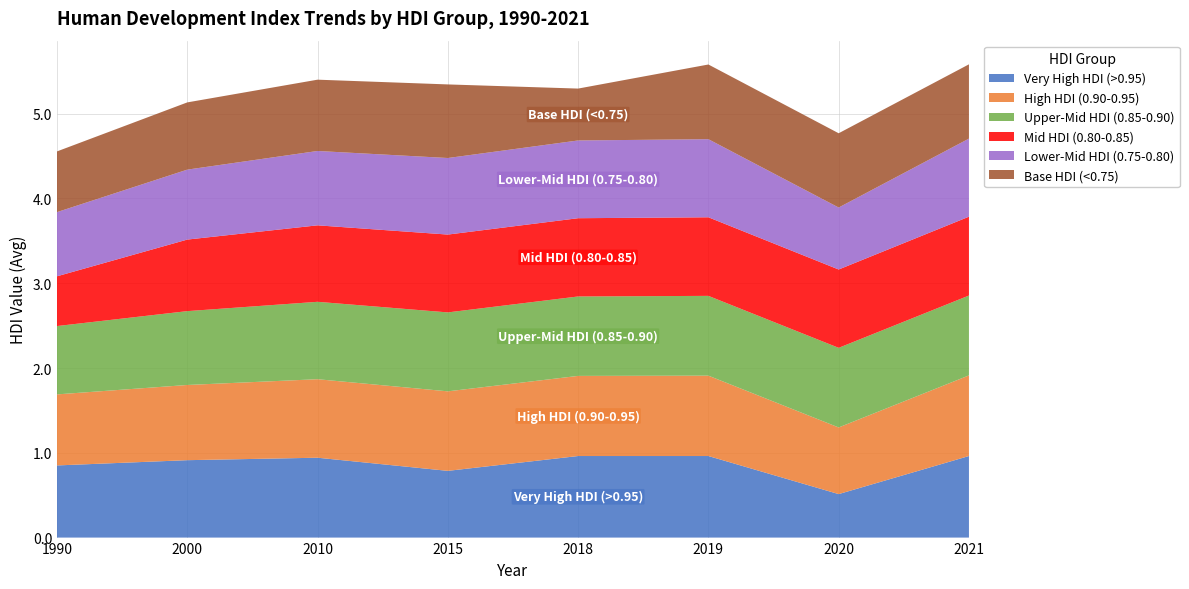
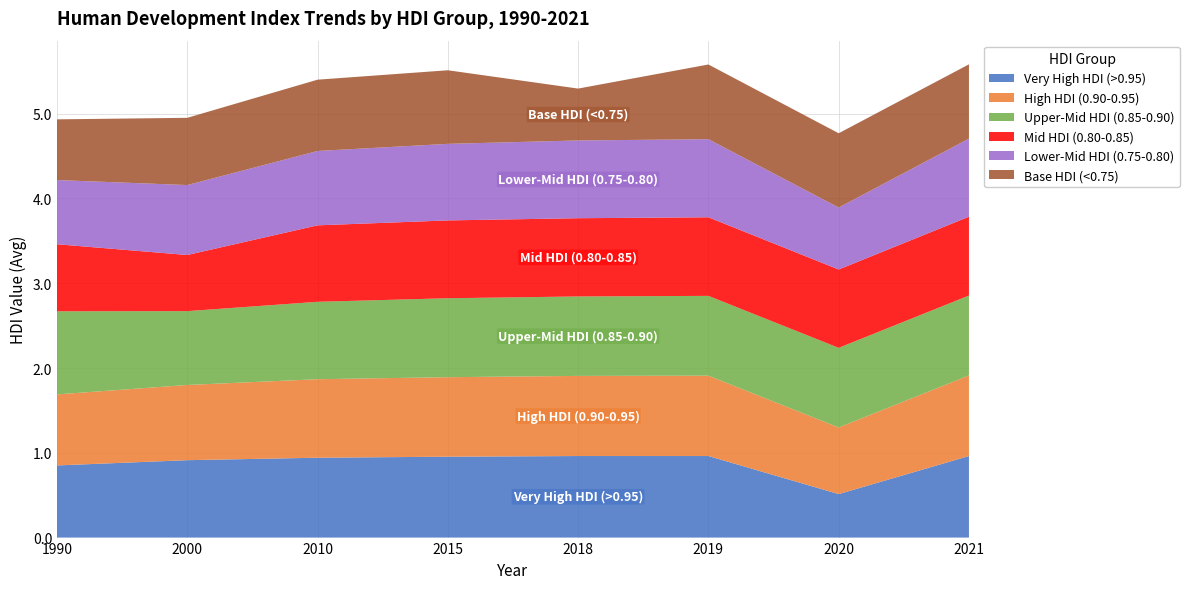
Upper-Mid HDI (0.85-0.90), 1990: 0.8 -> 1.0
Mid HDI (0.80-0.85), 1990: 0.6 -> 0.8
Mid HDI (0.80-0.85), 2000: 0.8 -> 0.7
Very High HDI (>0.95), 2015: 0.8 -> 1.0
